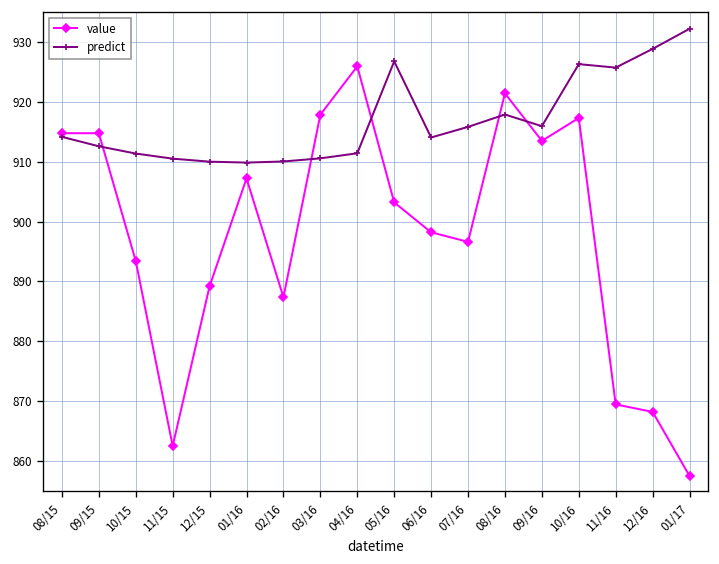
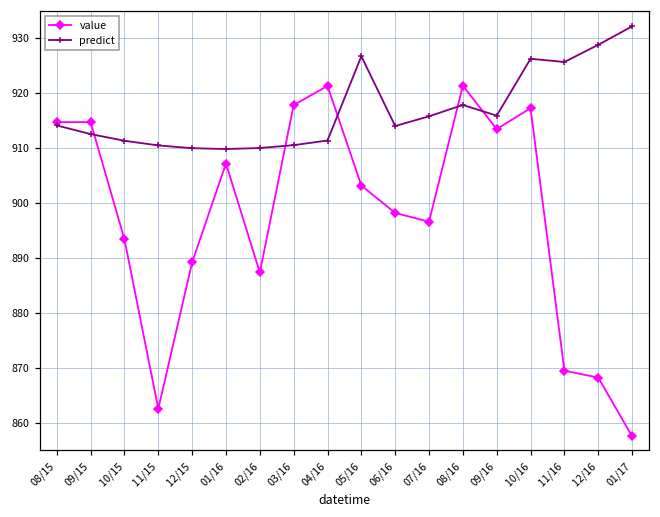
value, 04/16: 926 -> 921
